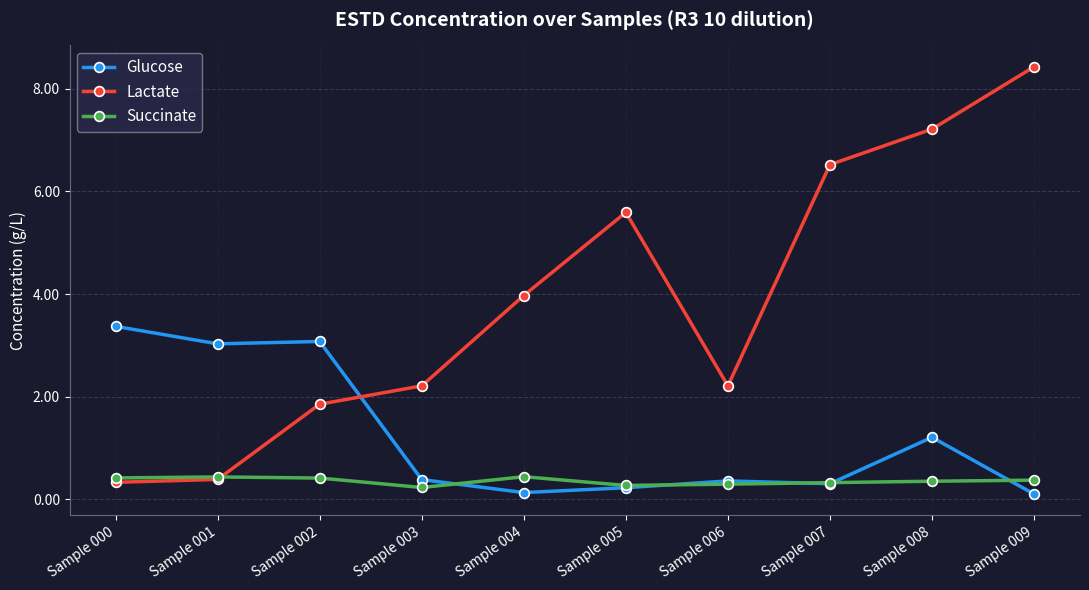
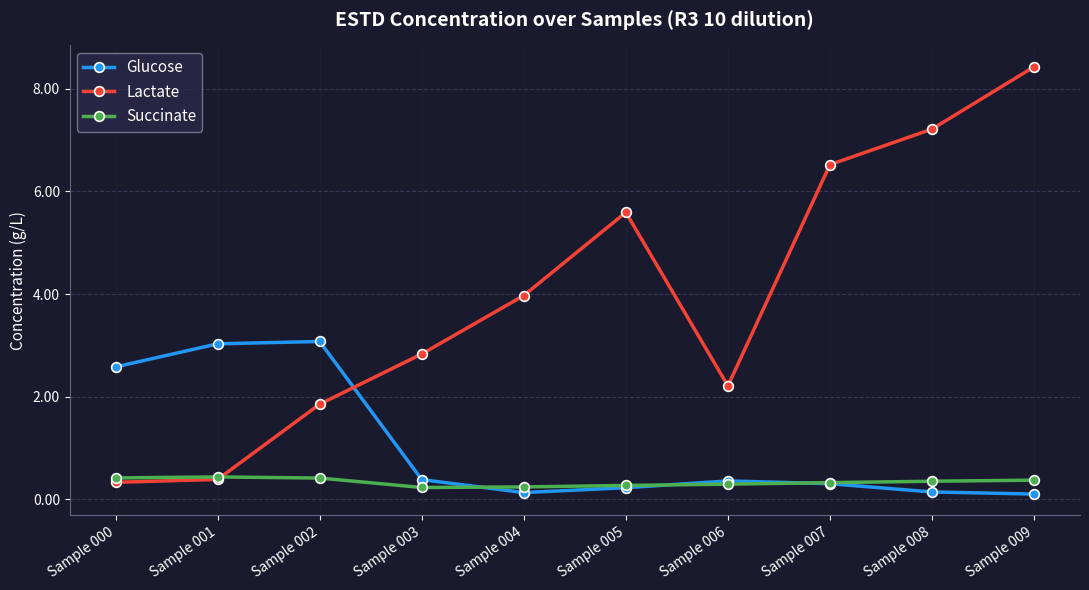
Glucose, Sample 000: 3.4 -> 2.6
Lactate, Sample 003: 2.2 -> 2.8
Succinate, Sample 004: 0.4 -> 0.2
Glucose, Sample 008: 1.2 -> 0.1
